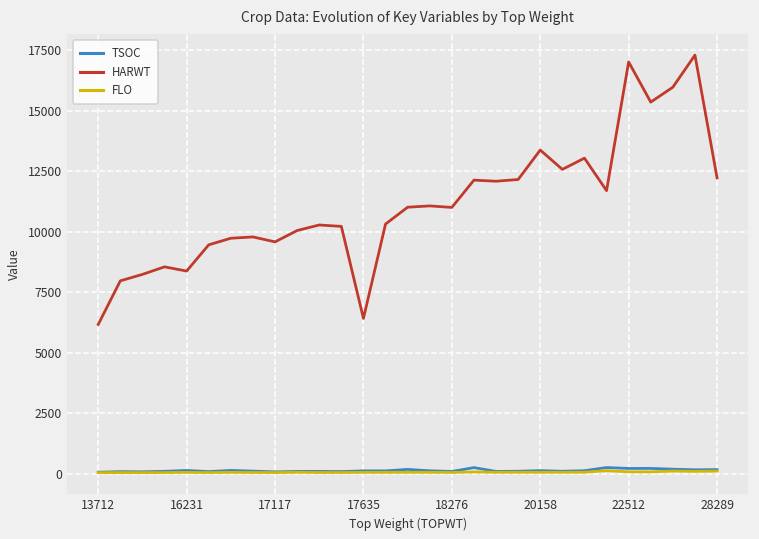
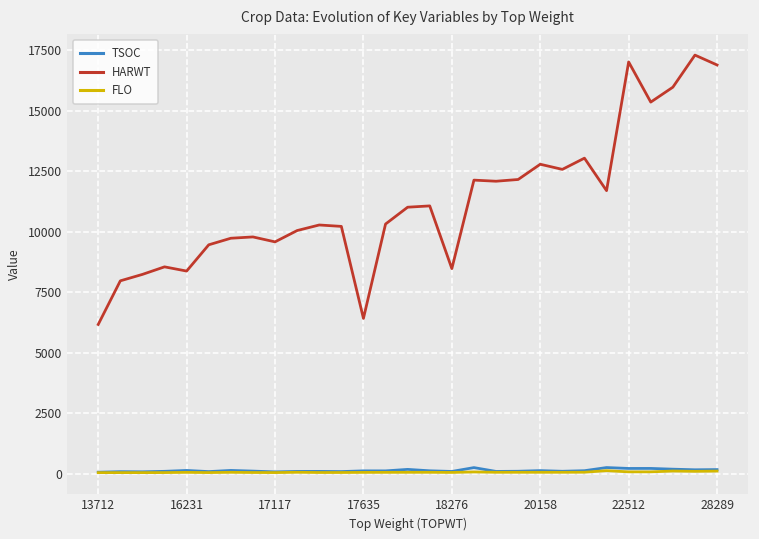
HARWT, 18276: 11000 -> 8500
HARWT, 20158: 13400 -> 12800
HARWT, 28289: 12200 -> 16900
